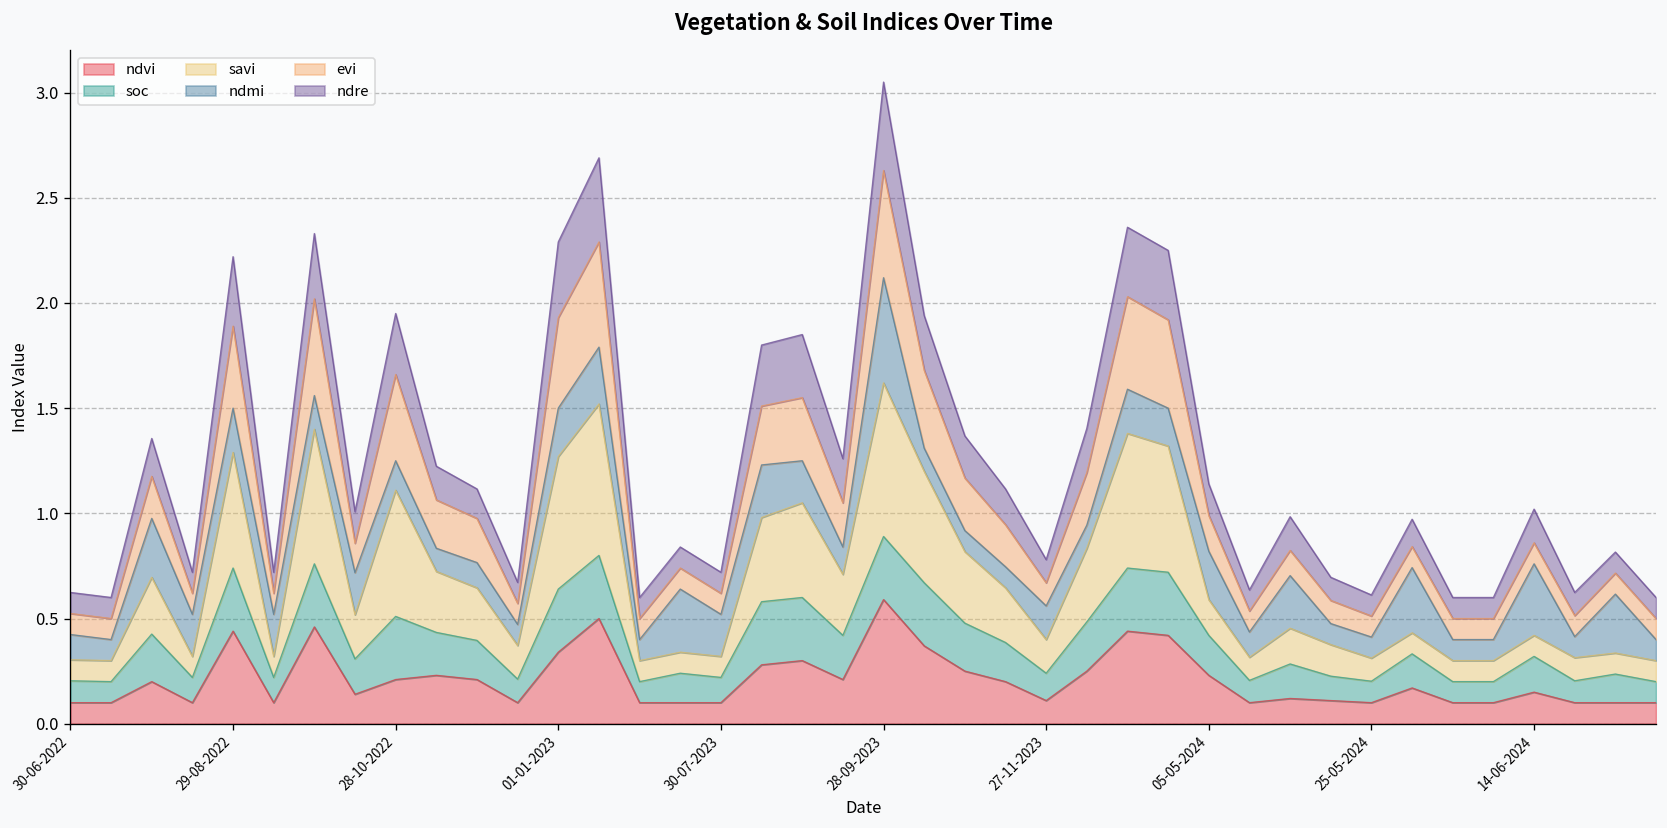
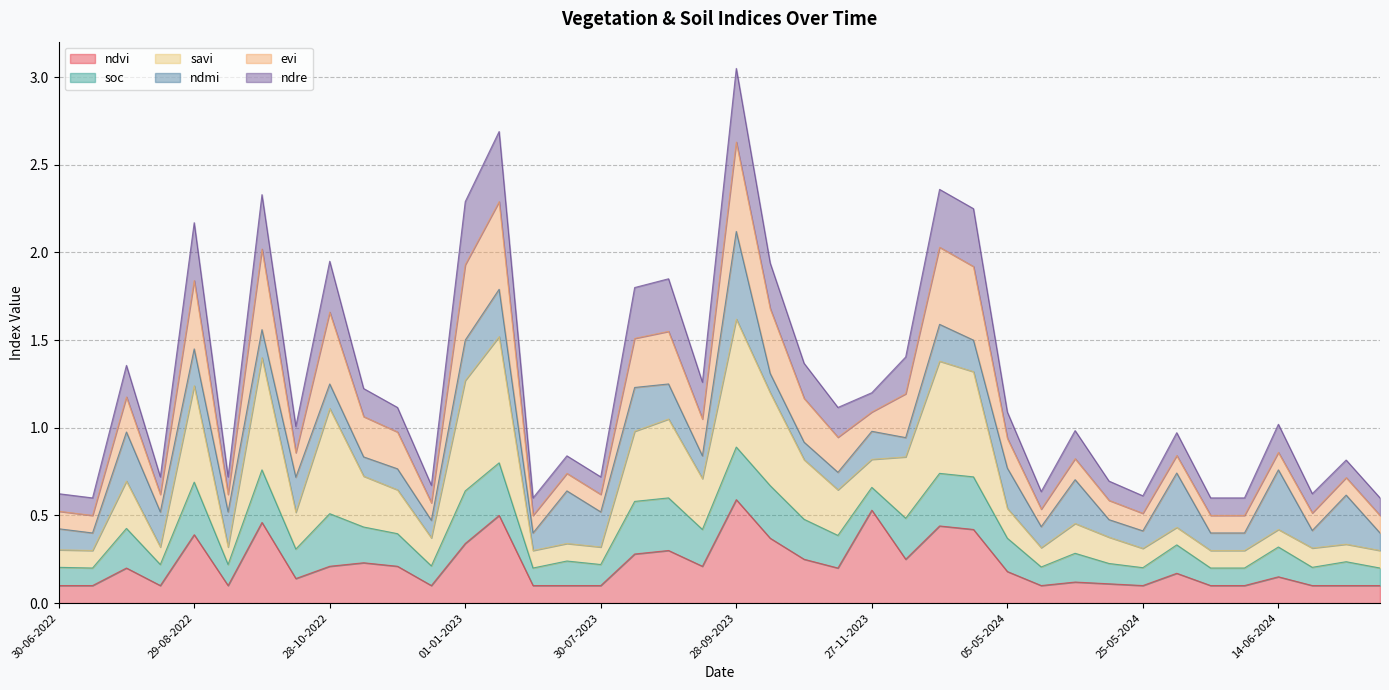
ndvi, 29-08-2022: 0.44 -> 0.39
ndvi, 27-11-2023: 0.11 -> 0.53
ndvi, 05-05-2024: 0.23 -> 0.18
